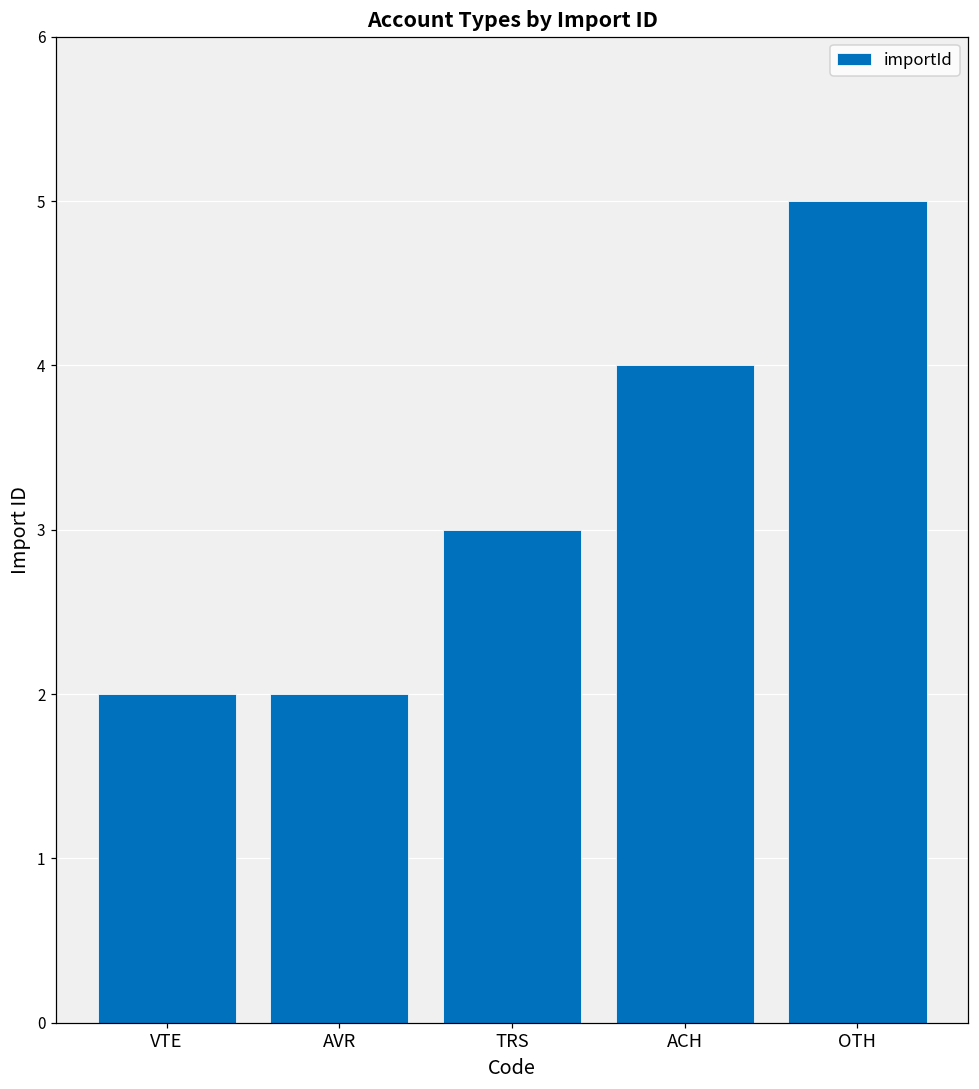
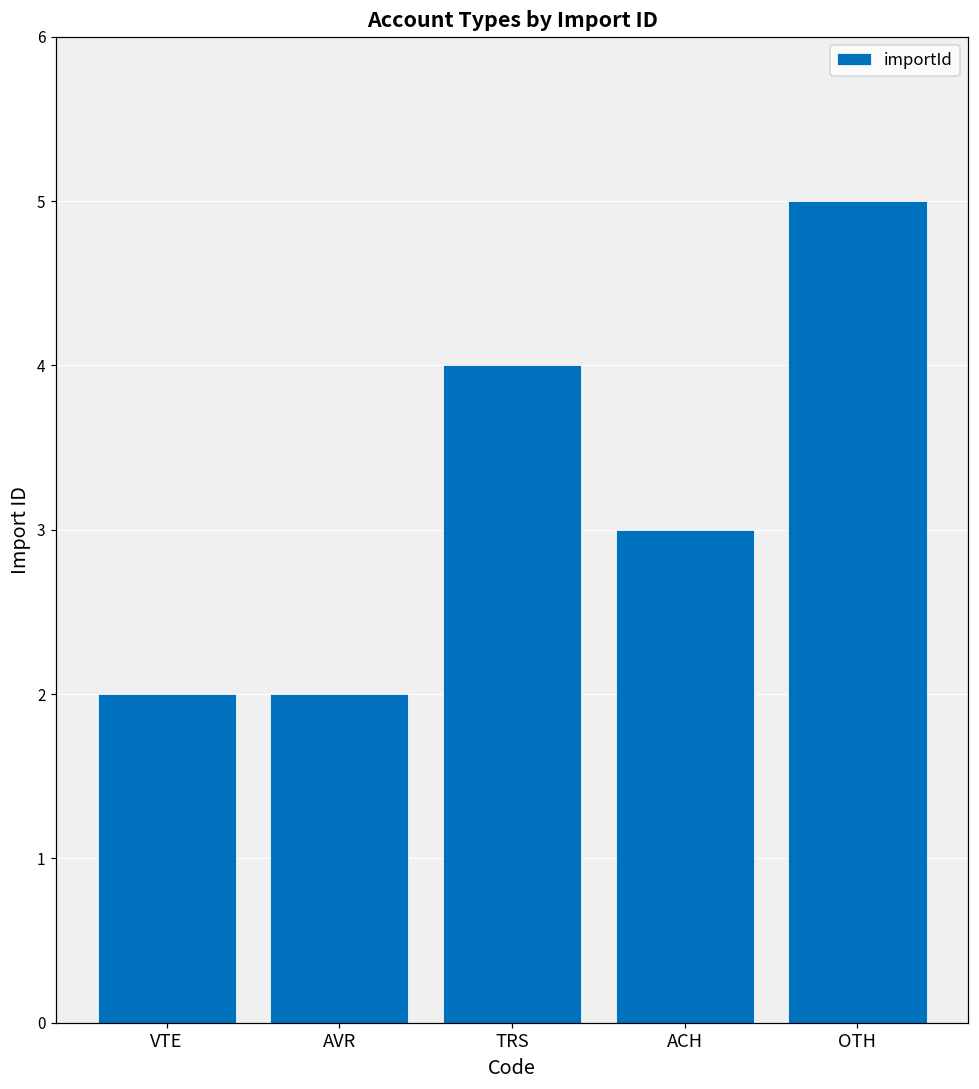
TRS: 3 -> 4
ACH: 4 -> 3
